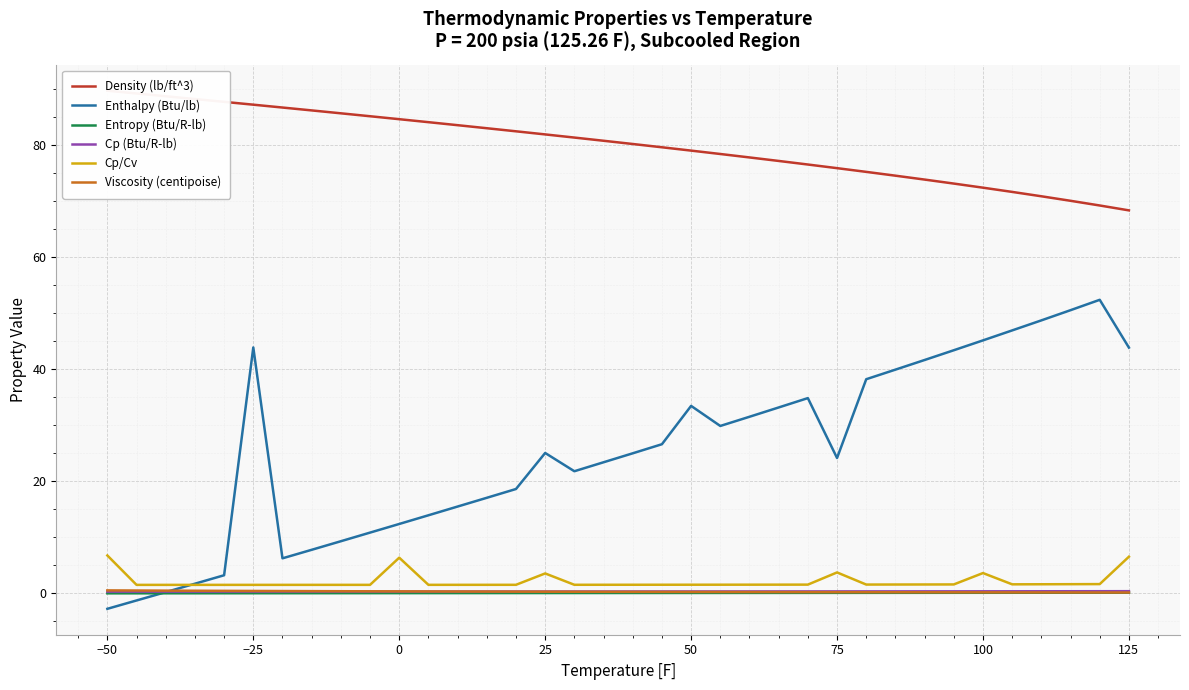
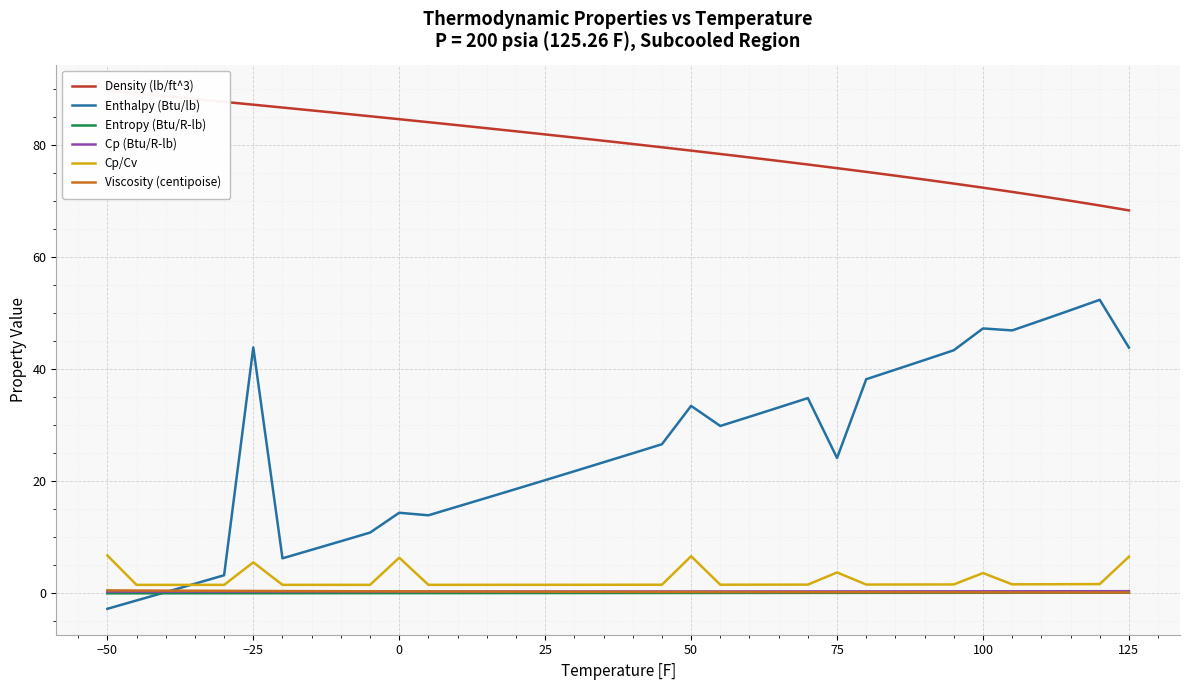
Cp/Cv, −25: 2 -> 6
Enthalpy (Btu/lb), 0: 12 -> 14
Enthalpy (Btu/lb), 25: 25 -> 20
Cp/Cv, 25: 4 -> 2
Cp/Cv, 50: 2 -> 7
Enthalpy (Btu/lb), 100: 45 -> 47
